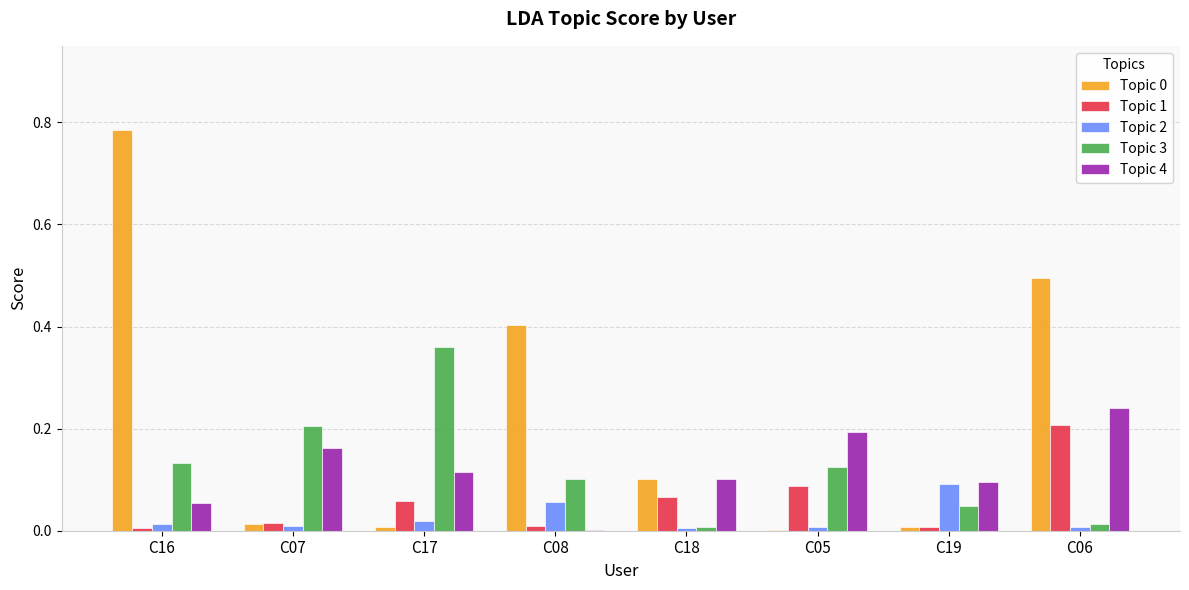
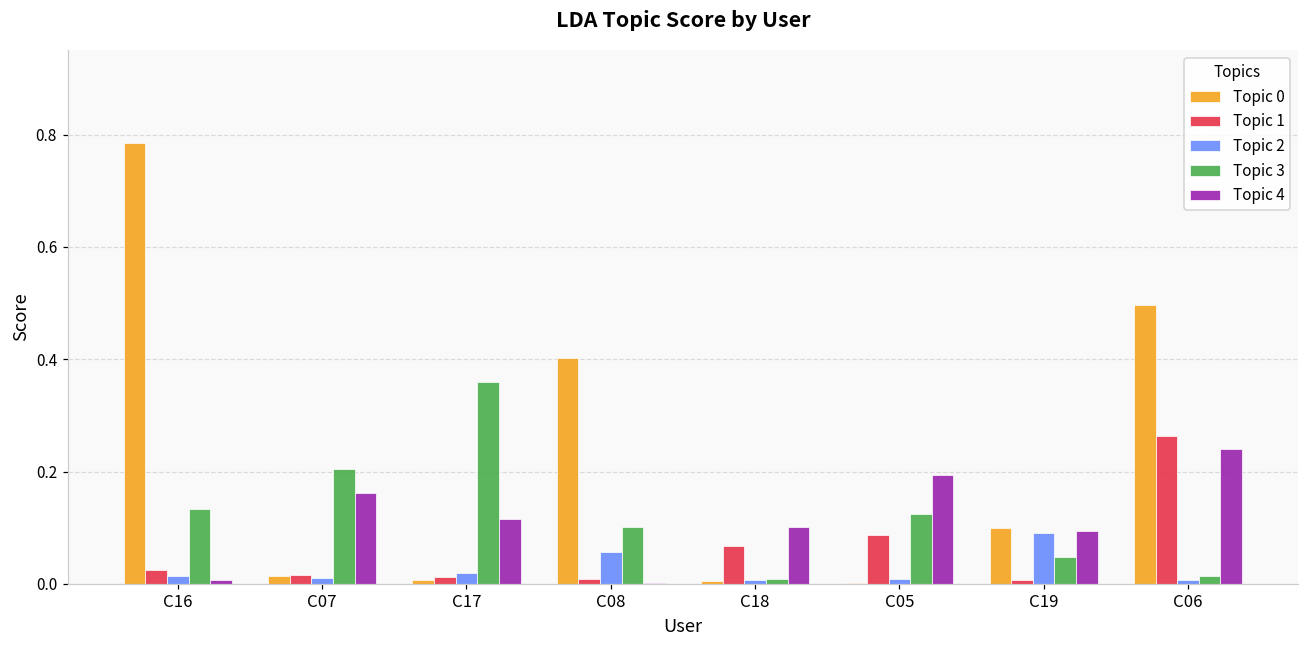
Topic 1, C16: 0.01 -> 0.02
Topic 4, C16: 0.05 -> 0.01
Topic 1, C17: 0.06 -> 0.01
Topic 0, C18: 0.10 -> 0.00
Topic 0, C19: 0.01 -> 0.10
Topic 1, C06: 0.21 -> 0.26
